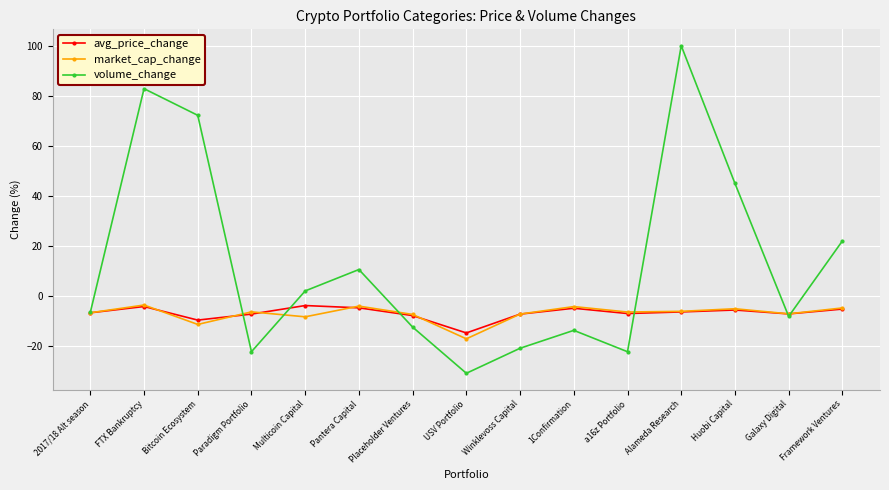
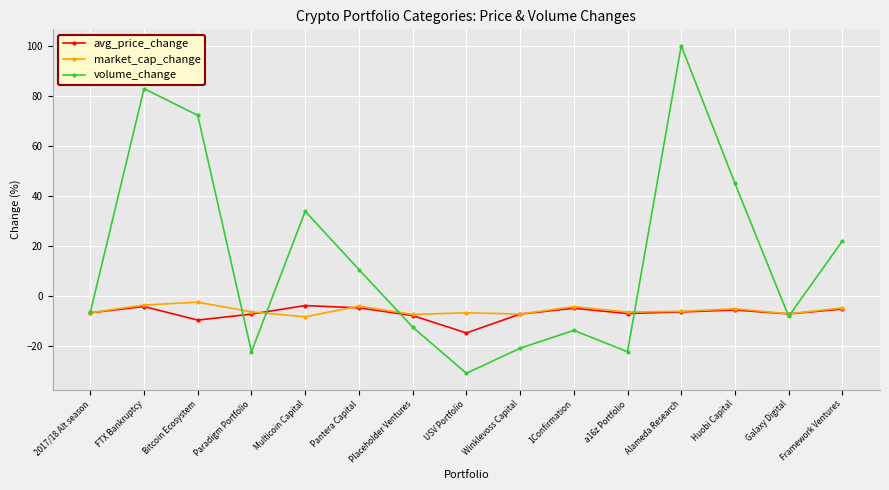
market_cap_change, Bitcoin Ecosystem: -12 -> -3
volume_change, Multicoin Capital: 2 -> 34
market_cap_change, USV Portfolio: -17 -> -7
